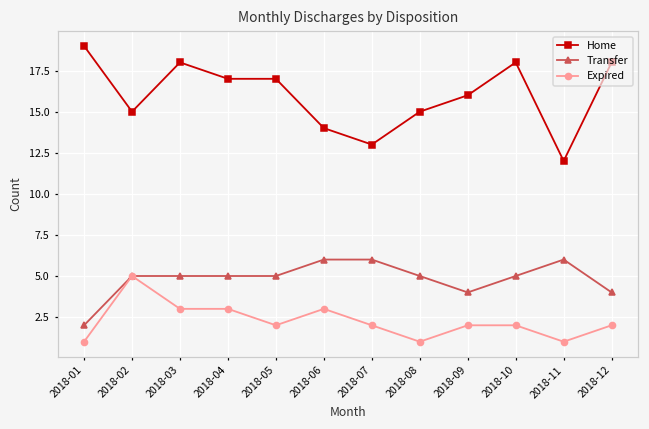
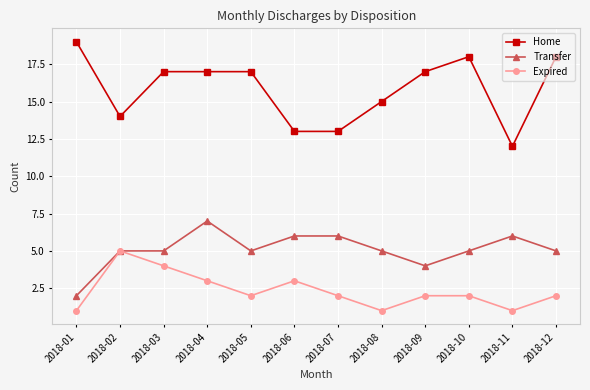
Home, 2018-02: 15 -> 14
Home, 2018-03: 18 -> 17
Expired, 2018-03: 3 -> 4
Transfer, 2018-04: 5 -> 7
Home, 2018-06: 14 -> 13
Home, 2018-09: 16 -> 17
Transfer, 2018-12: 4 -> 5
